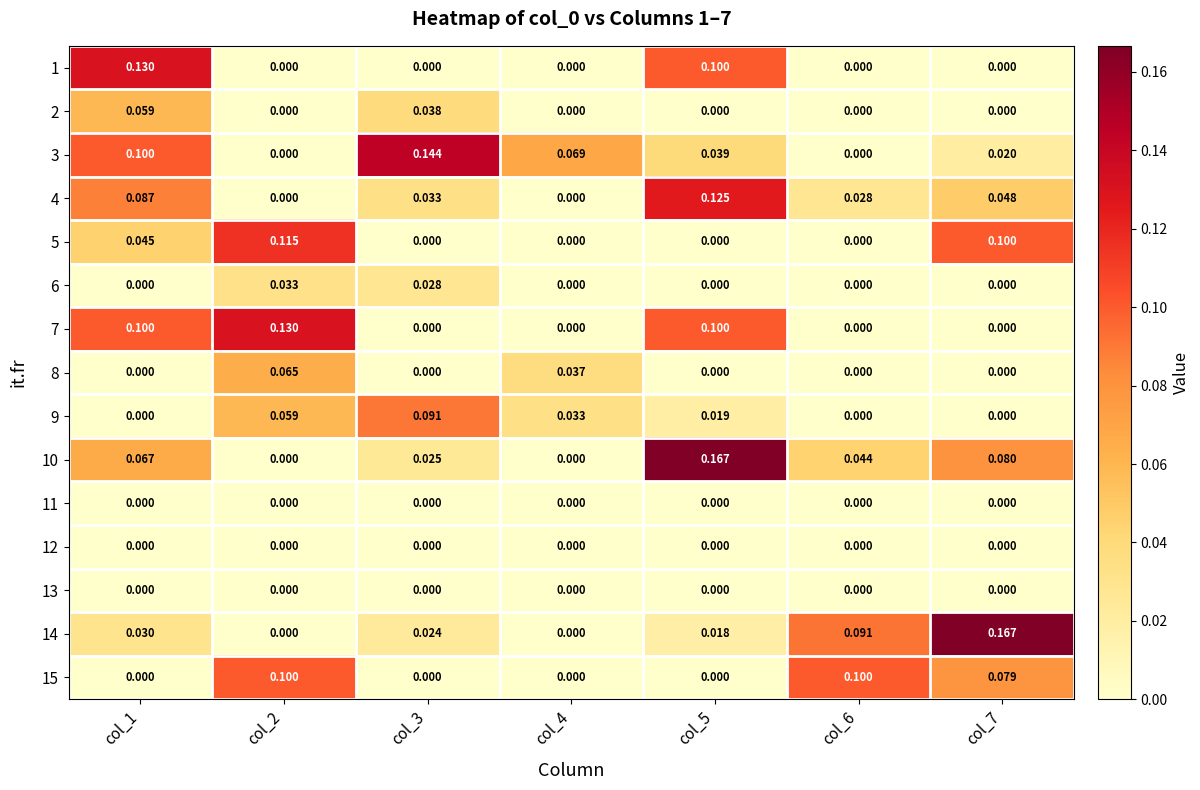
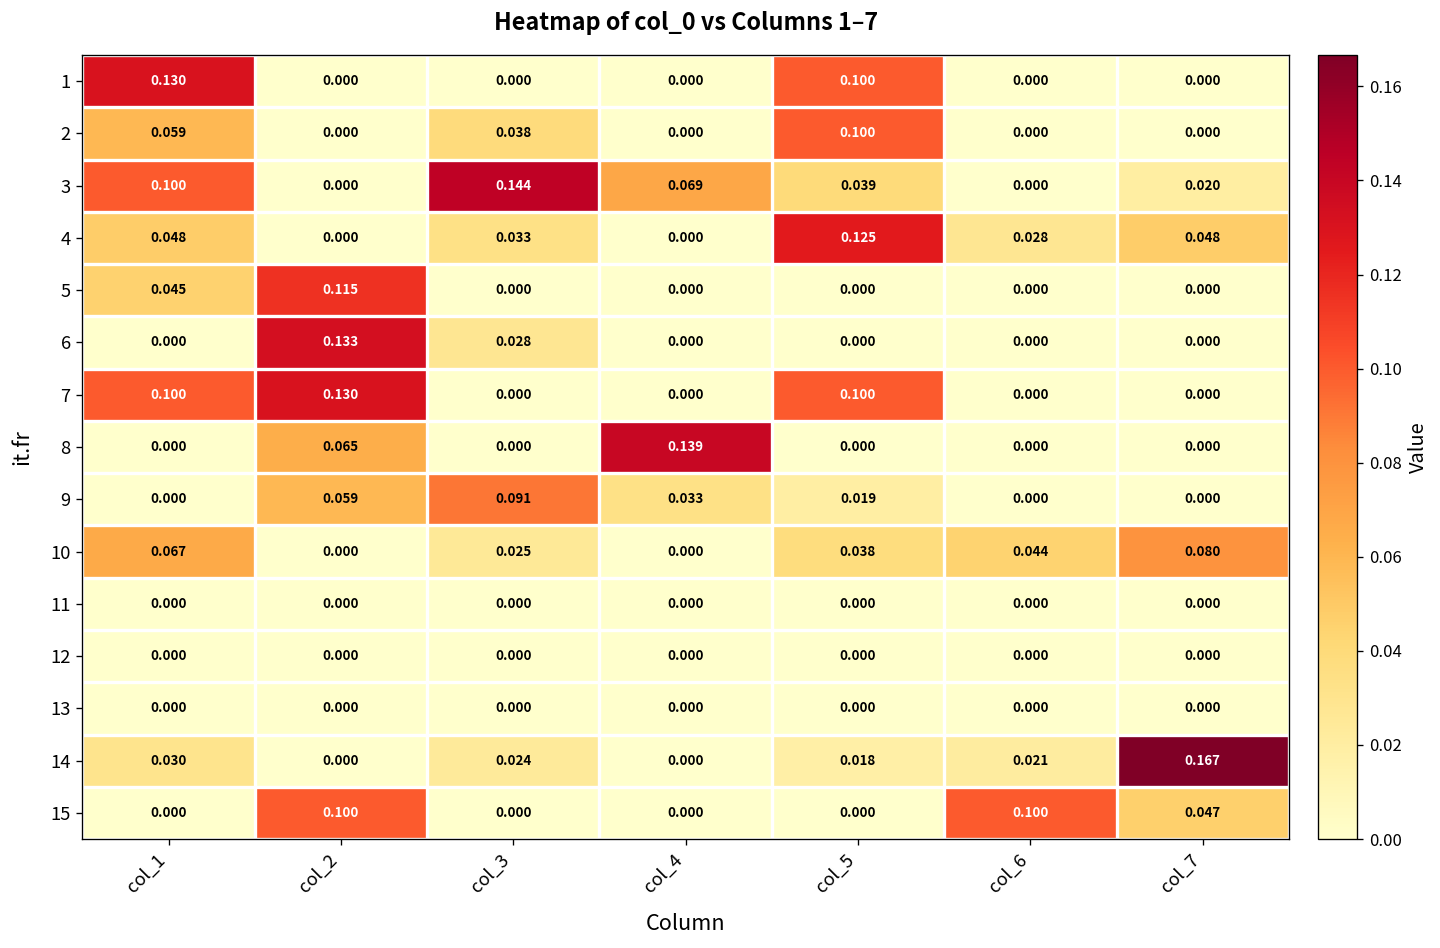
2, col_5: 0.000 -> 0.100
4, col_1: 0.087 -> 0.048
5, col_7: 0.100 -> 0.000
6, col_2: 0.033 -> 0.133
8, col_4: 0.037 -> 0.139
10, col_5: 0.167 -> 0.038
14, col_6: 0.091 -> 0.021
15, col_7: 0.079 -> 0.047
